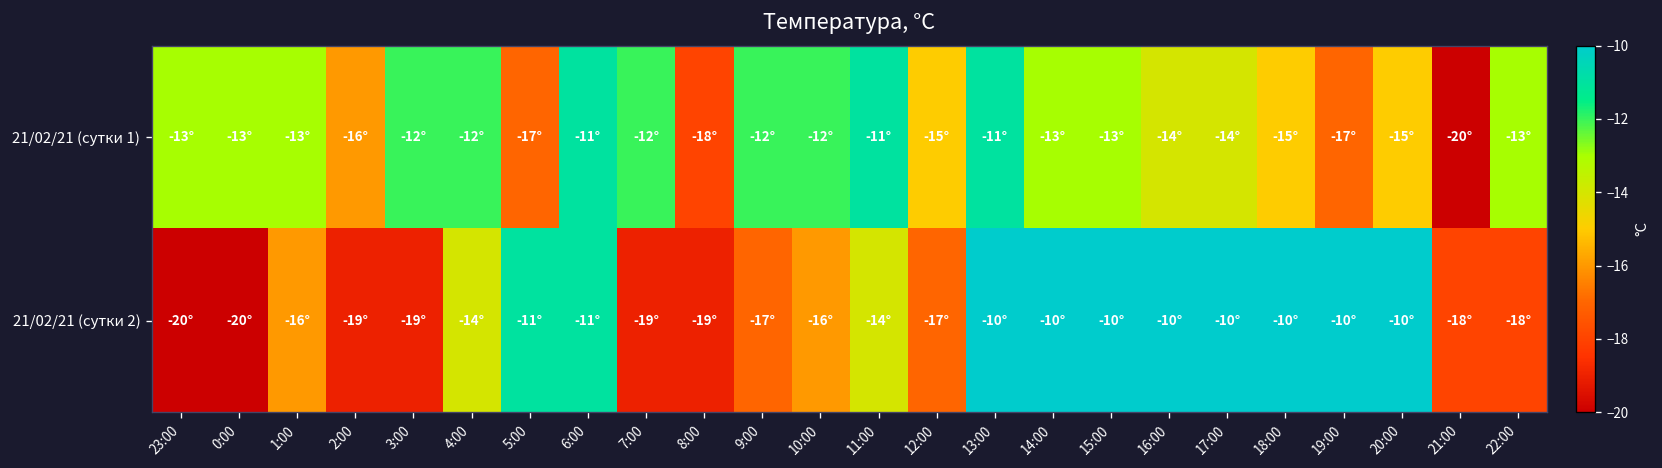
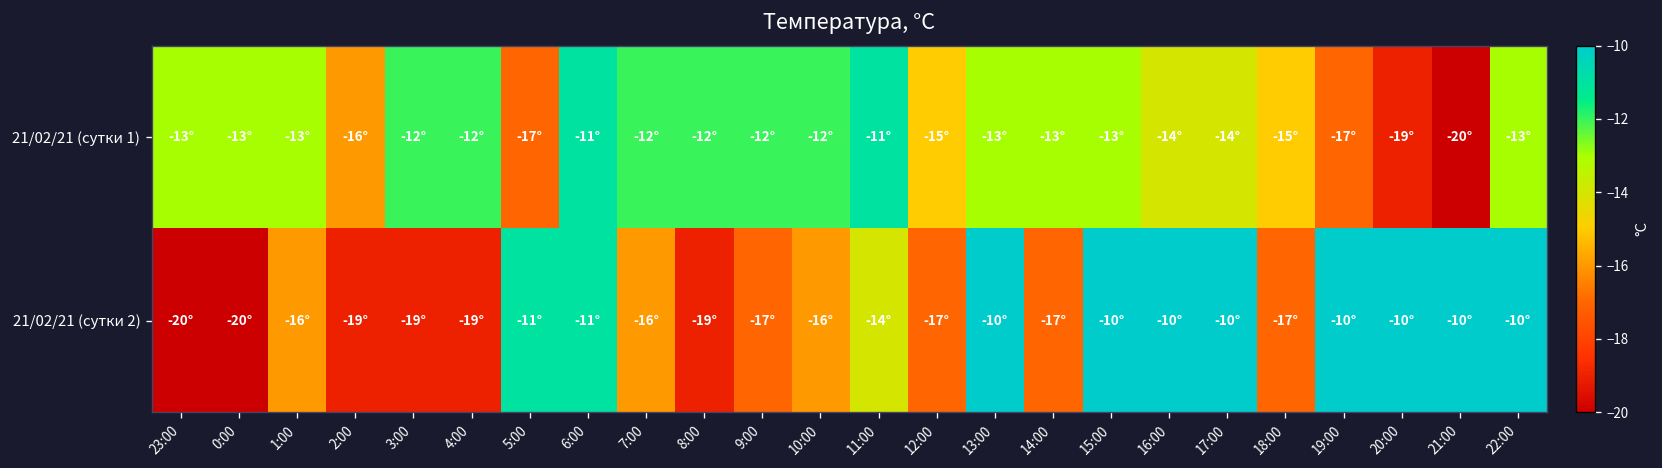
21/02/21 (сутки 1), 8:00: -18° -> -12°
21/02/21 (сутки 1), 13:00: -11° -> -13°
21/02/21 (сутки 1), 20:00: -15° -> -19°
21/02/21 (сутки 2), 4:00: -14° -> -19°
21/02/21 (сутки 2), 7:00: -19° -> -16°
21/02/21 (сутки 2), 14:00: -10° -> -17°
21/02/21 (сутки 2), 18:00: -10° -> -17°
21/02/21 (сутки 2), 21:00: -18° -> -10°
21/02/21 (сутки 2), 22:00: -18° -> -10°
